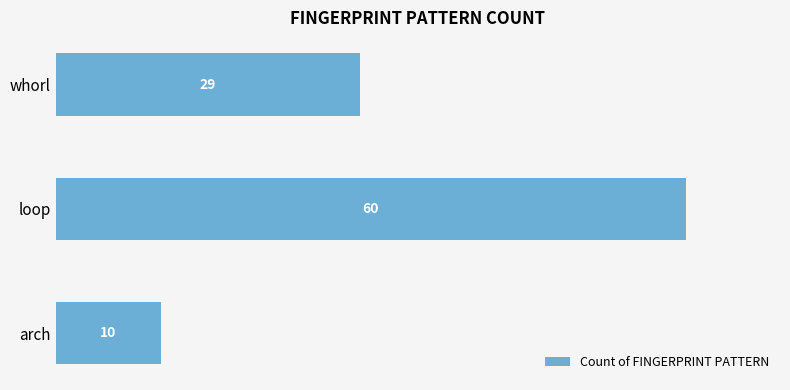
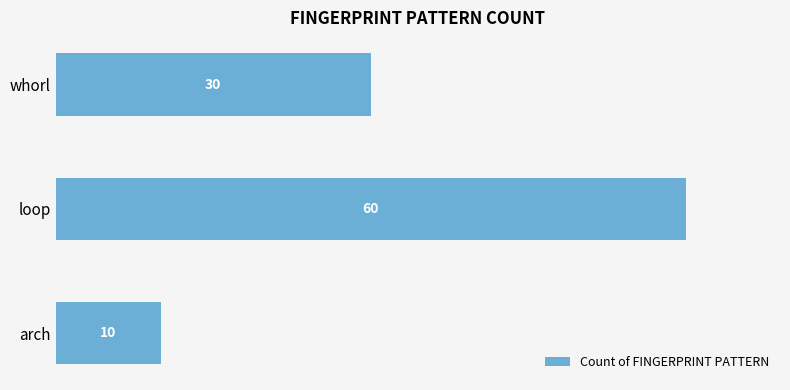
whorl: 29 -> 30
